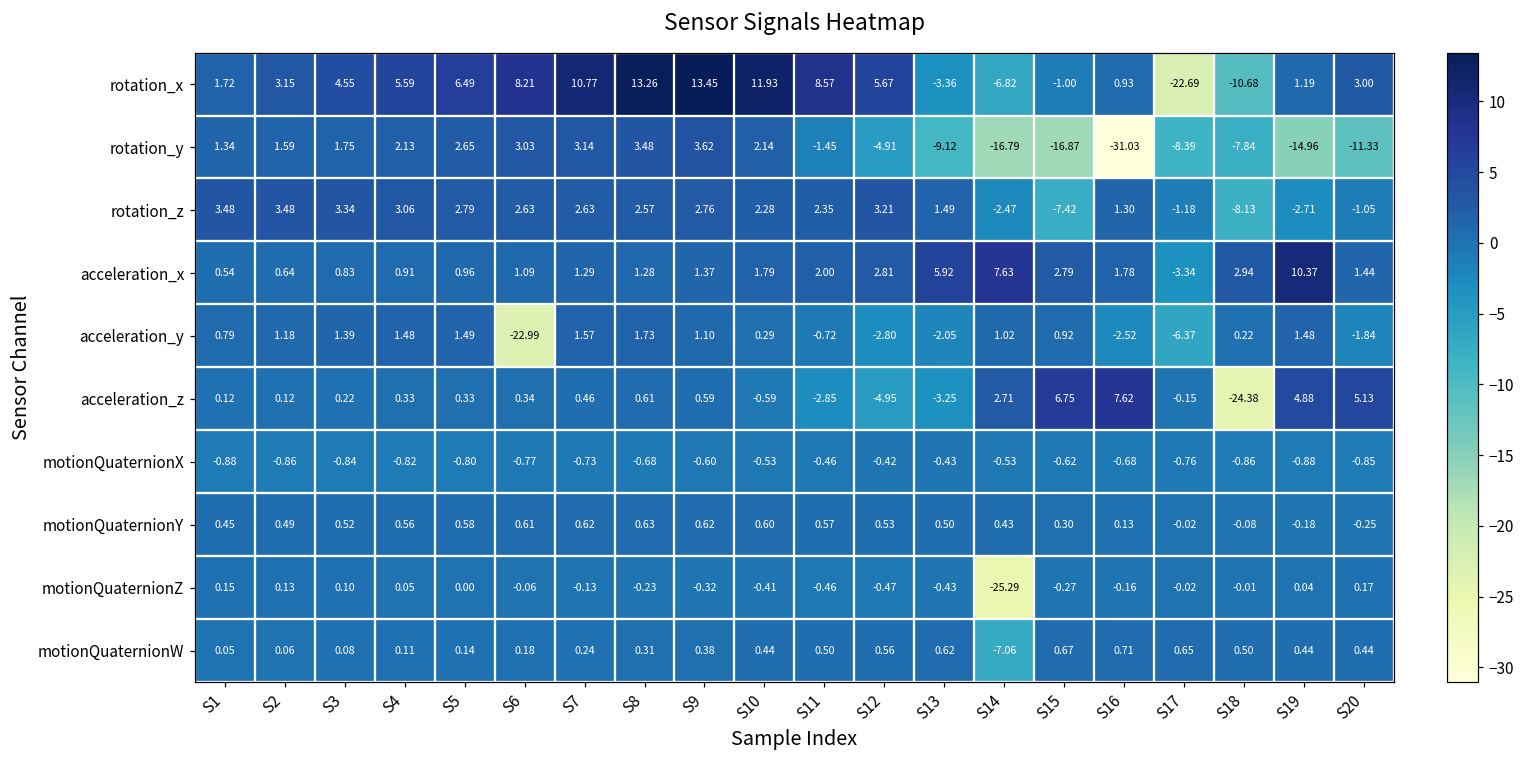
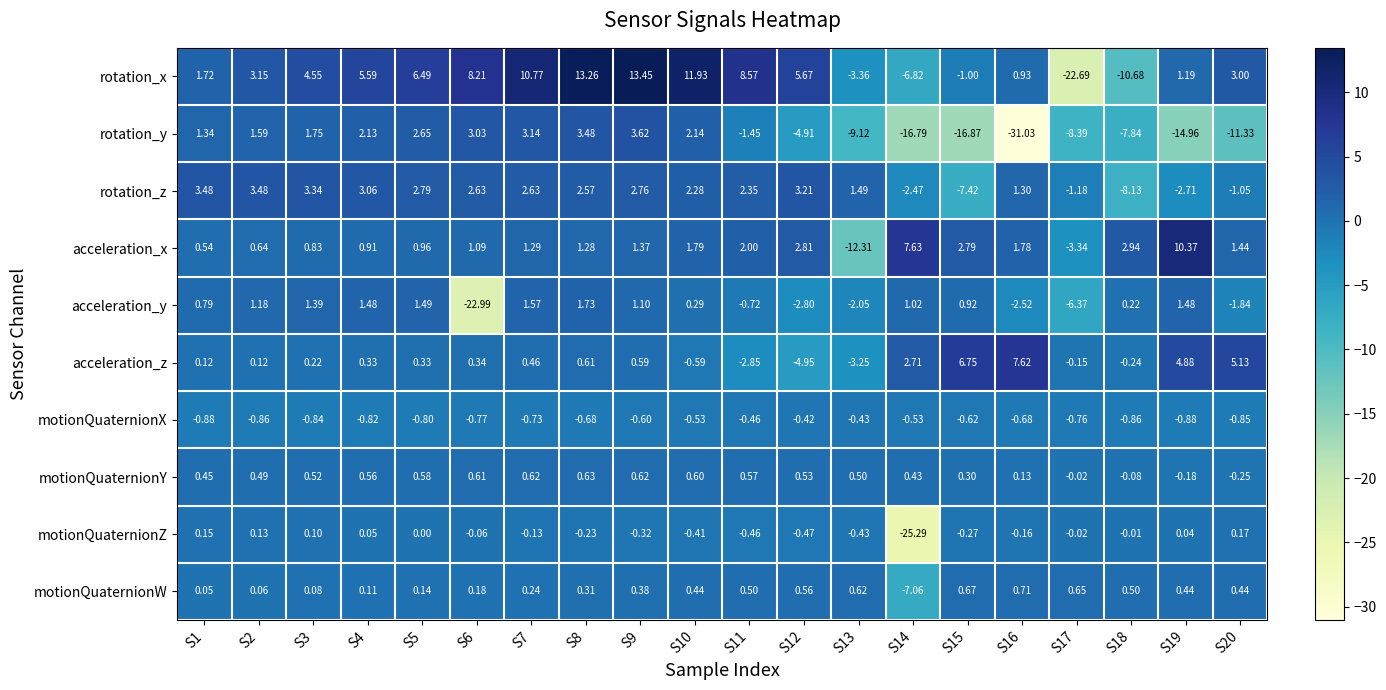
acceleration_x, S13: 5.92 -> -12.31
acceleration_z, S18: -24.38 -> -0.24
